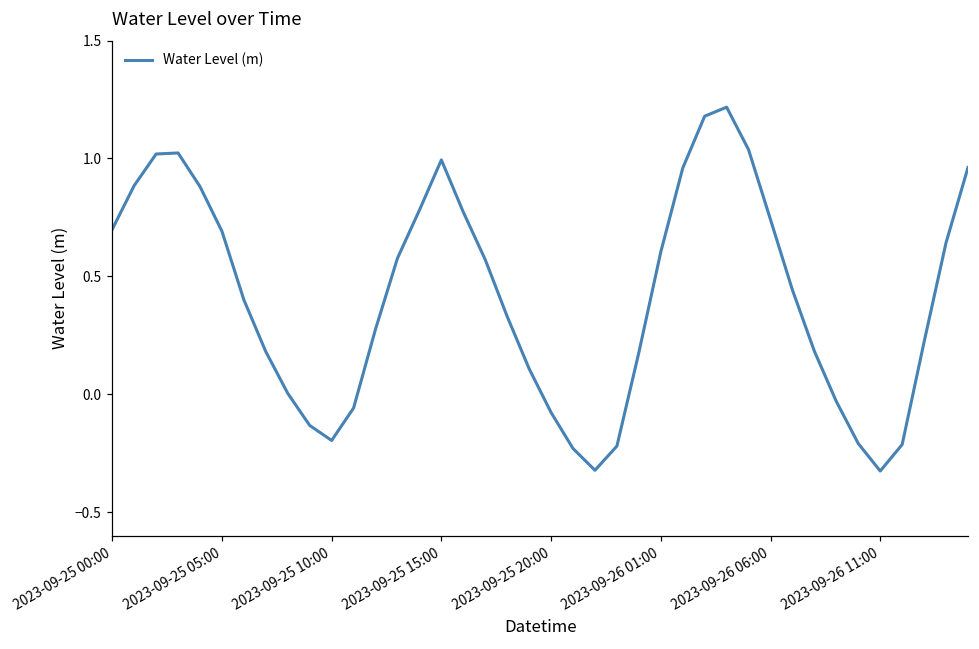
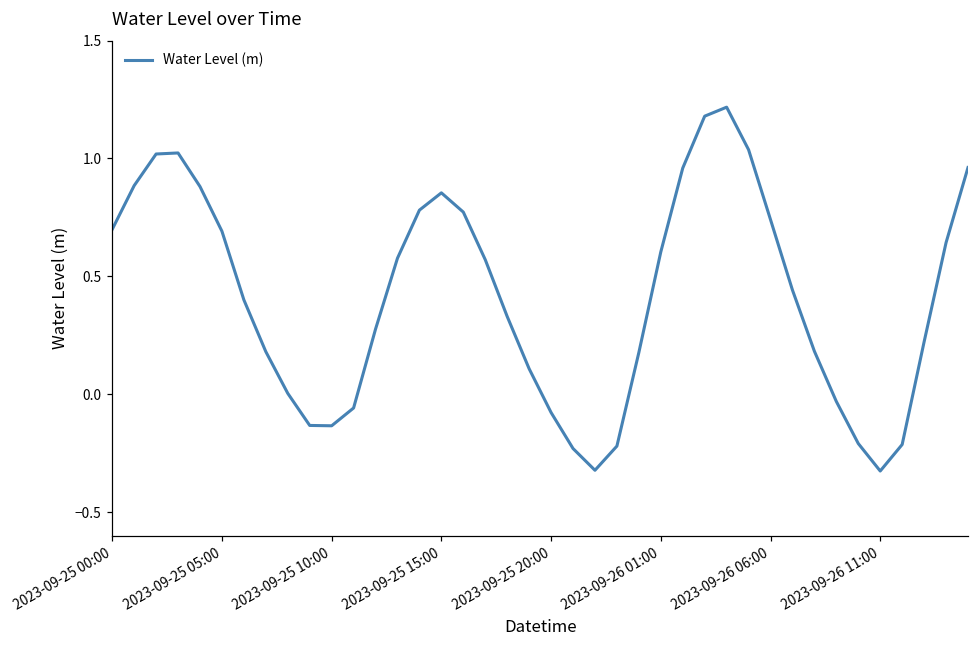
2023-09-25 10:00: -0.20 -> -0.13
2023-09-25 15:00: 0.99 -> 0.85
